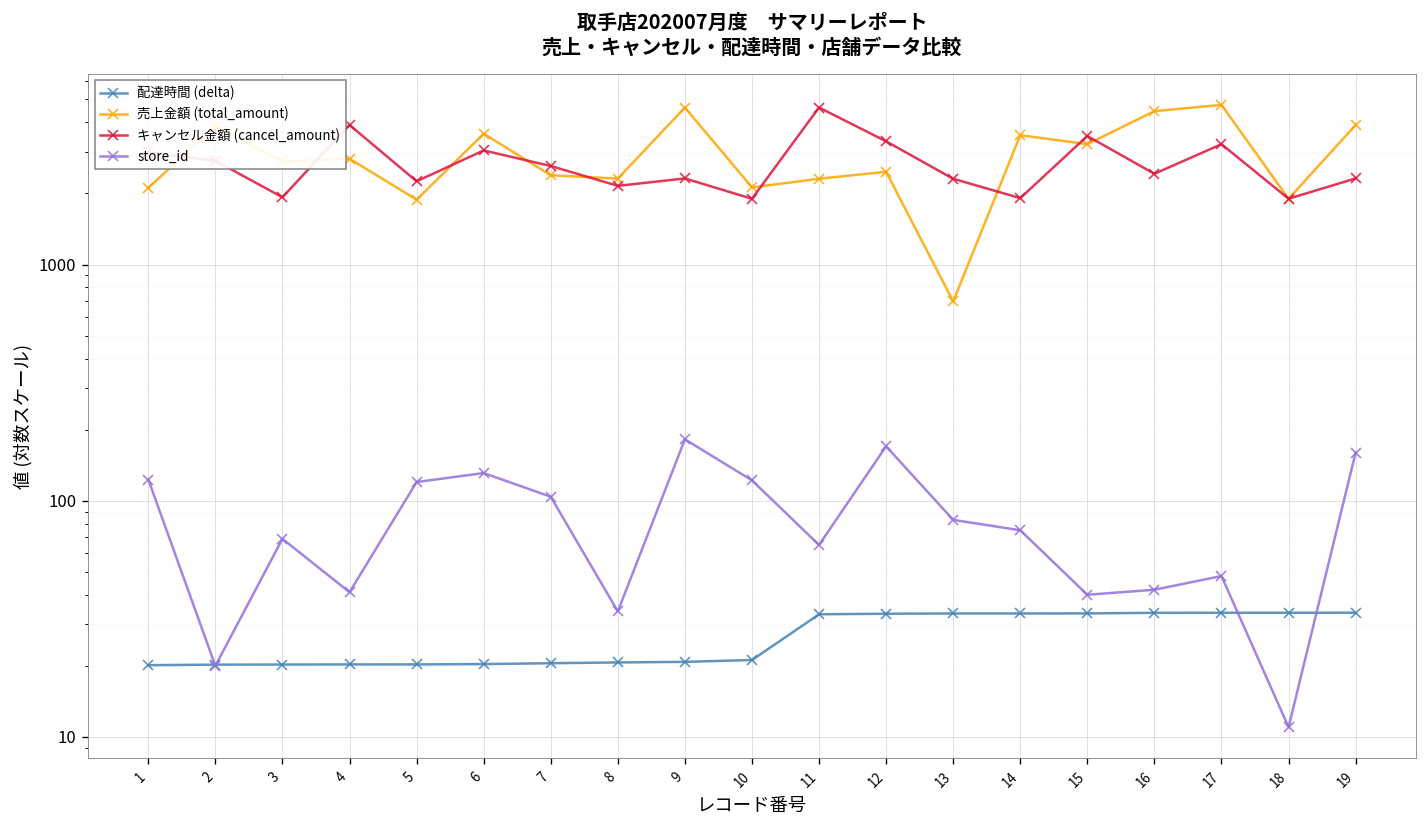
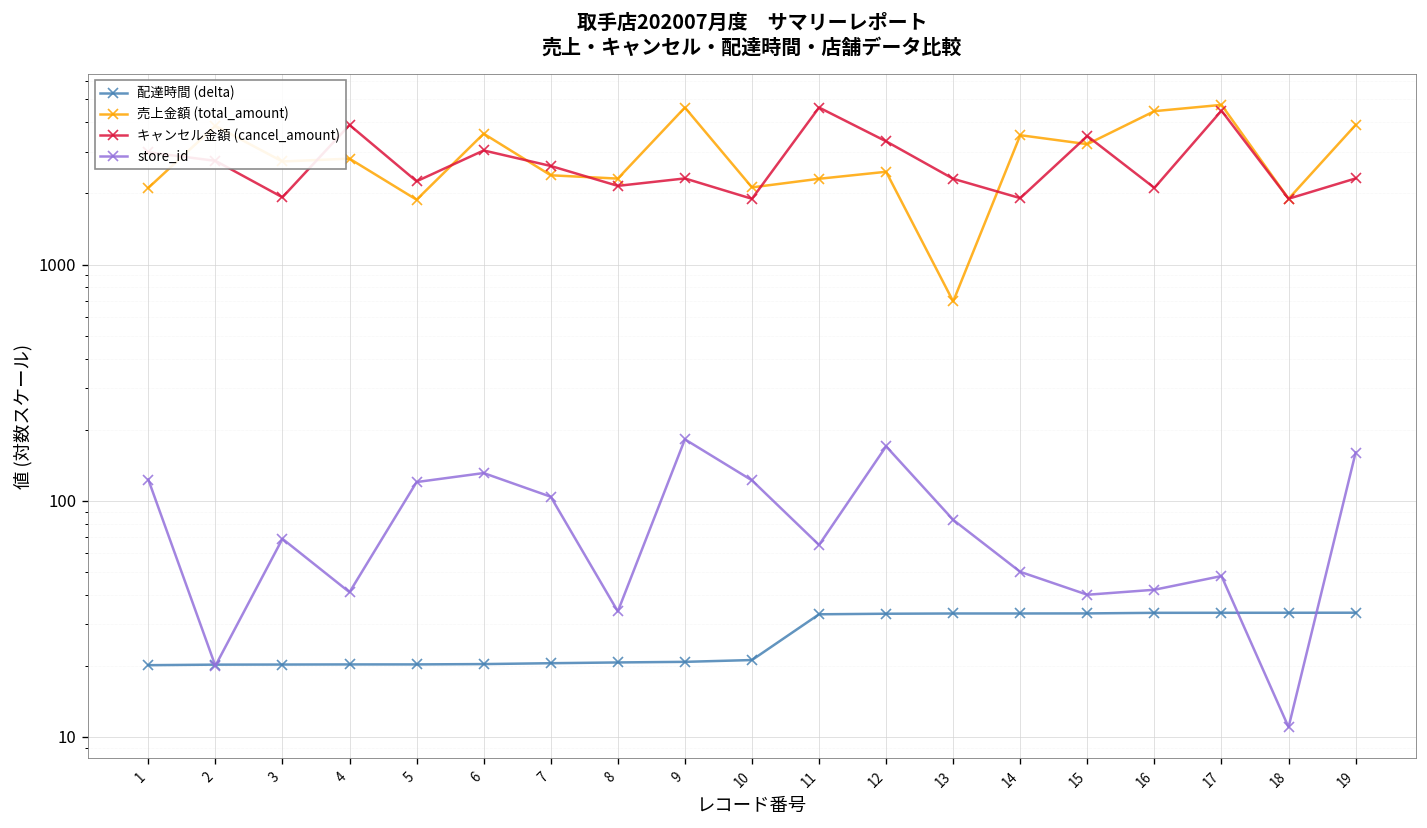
store_id, 14: 75 -> 50
キャンセル金額 (cancel_amount), 16: 2400 -> 2100
キャンセル金額 (cancel_amount), 17: 3200 -> 4500
